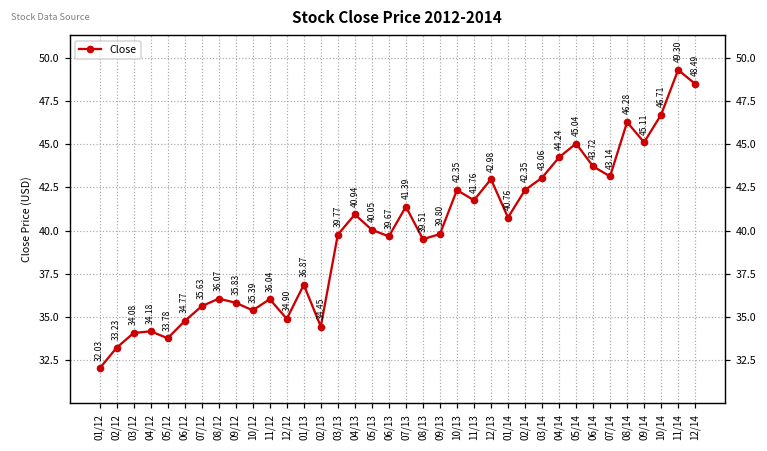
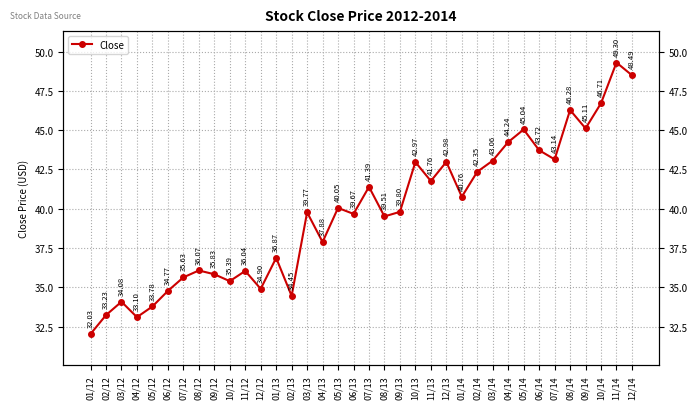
04/12: 34.18 -> 33.10
04/13: 40.94 -> 37.88
10/13: 42.35 -> 42.97
